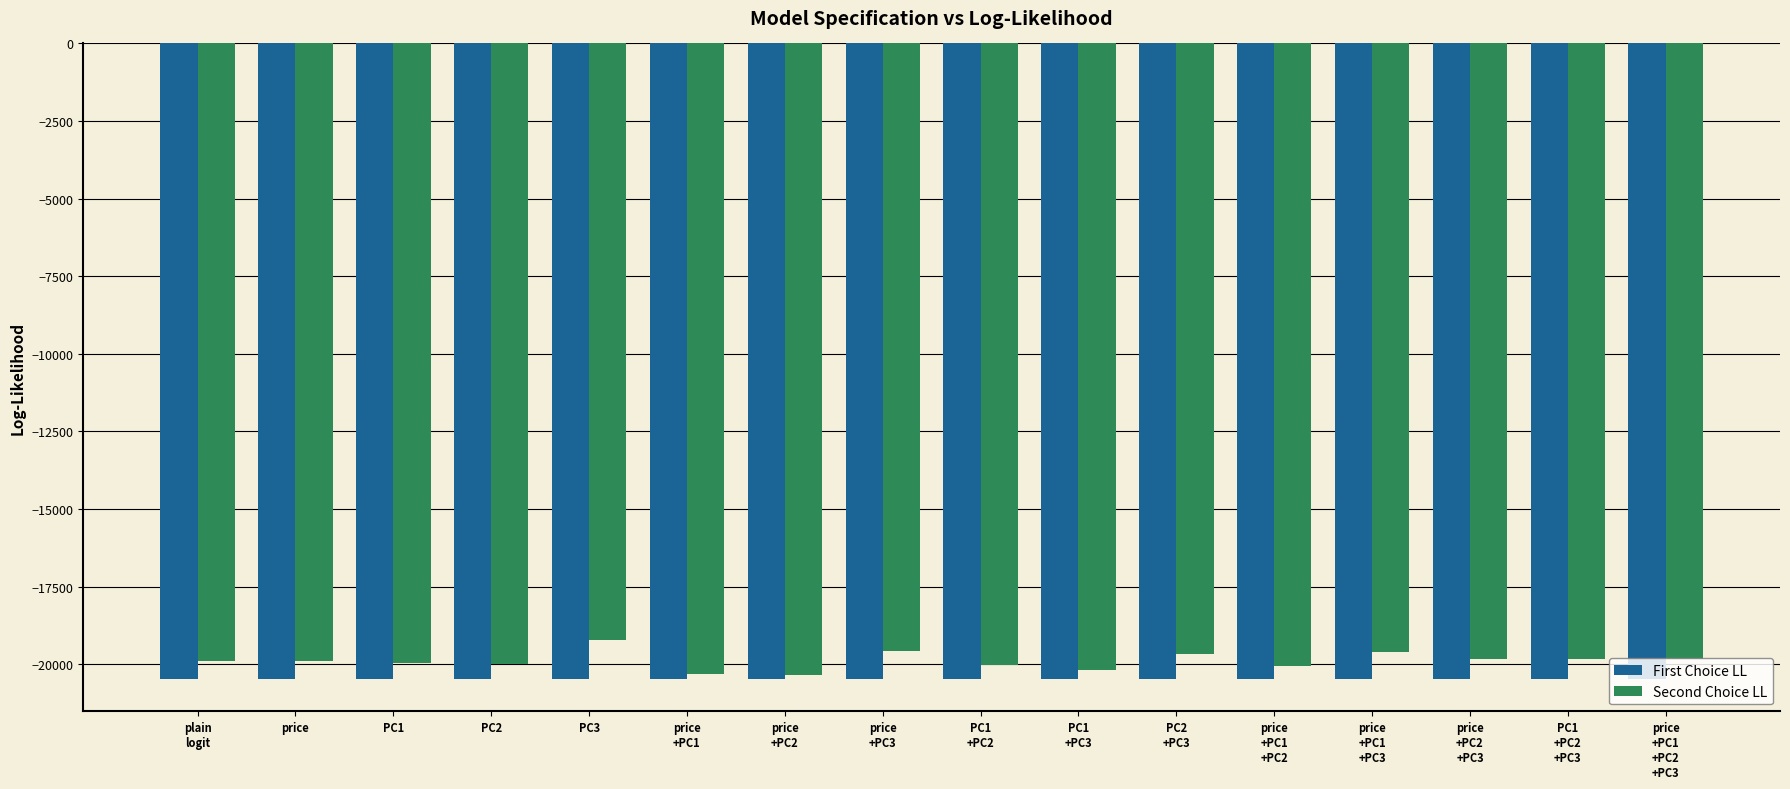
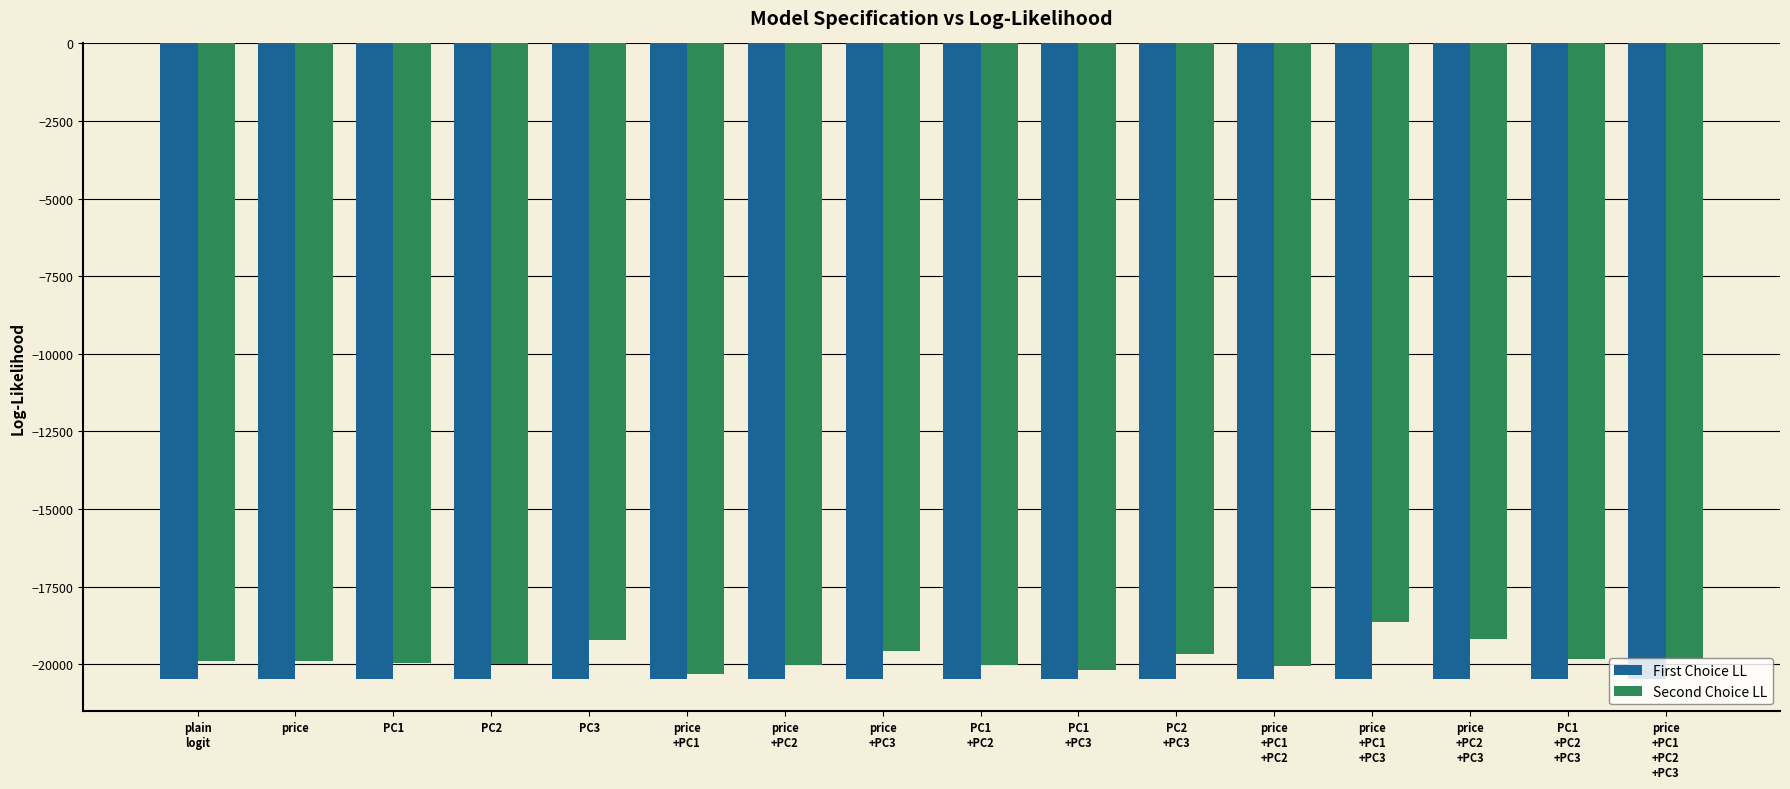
Second Choice LL, price +PC2: -20400 -> -20000
Second Choice LL, price +PC1 +PC3: -19600 -> -18600
Second Choice LL, price +PC2 +PC3: -19800 -> -19200
